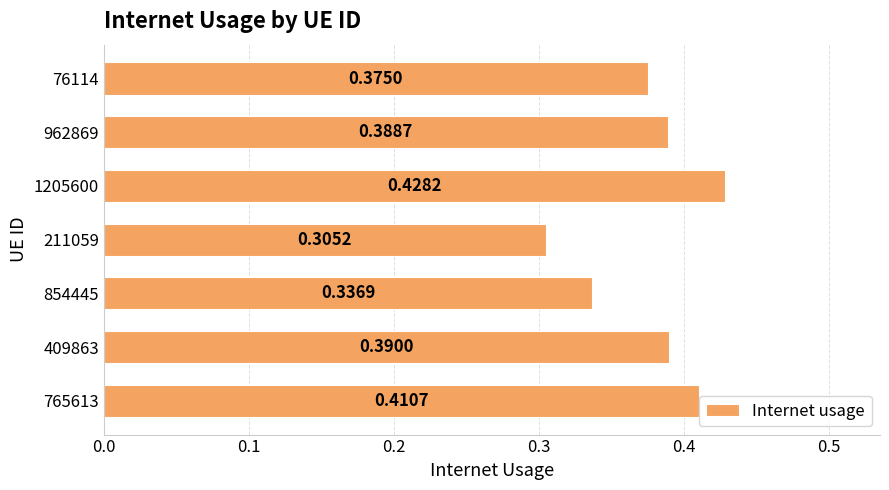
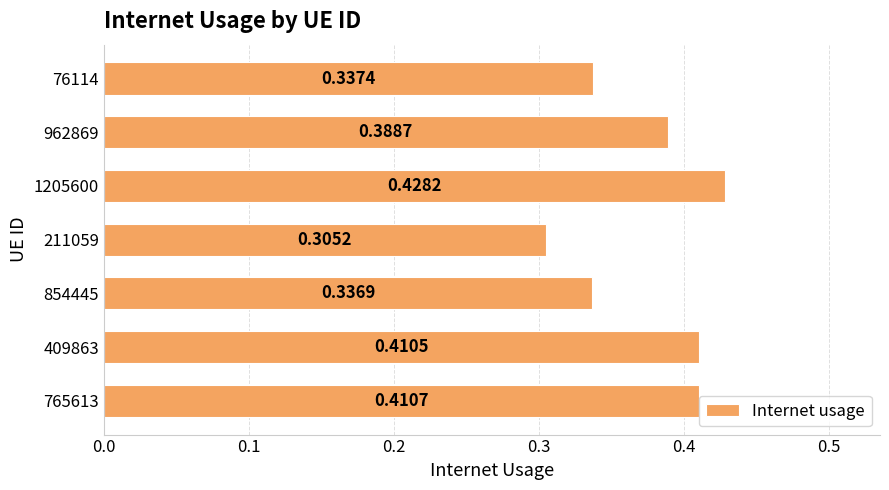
76114: 0.3750 -> 0.3374
409863: 0.3900 -> 0.4105
